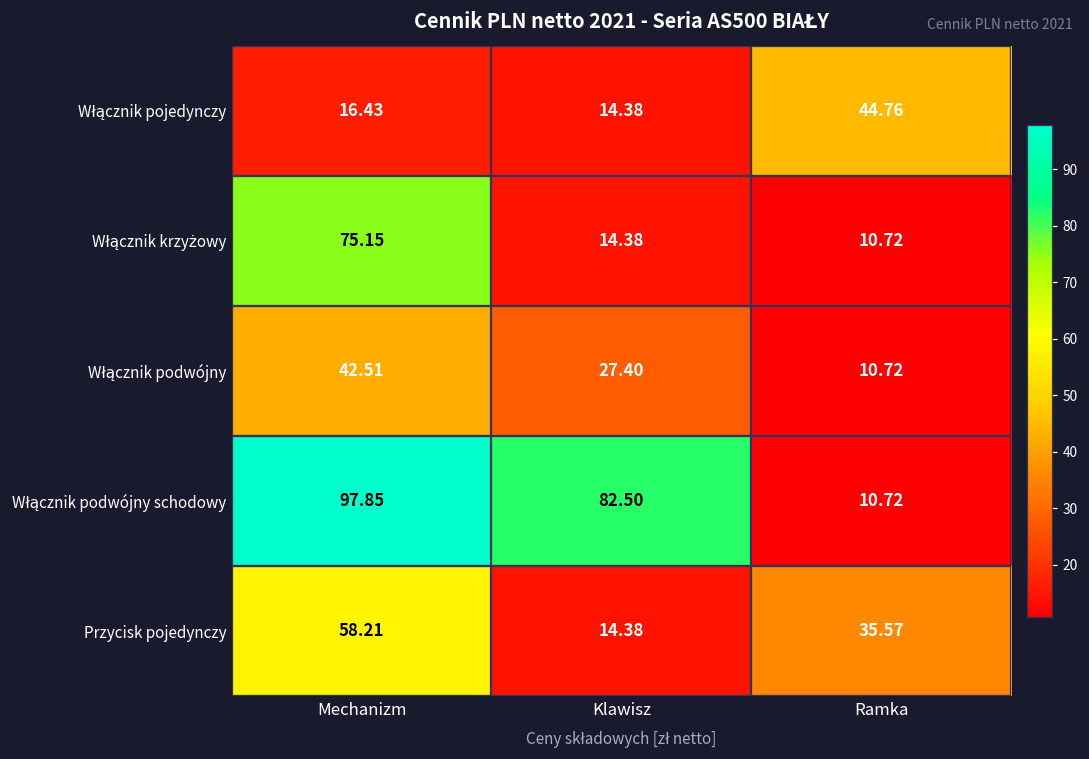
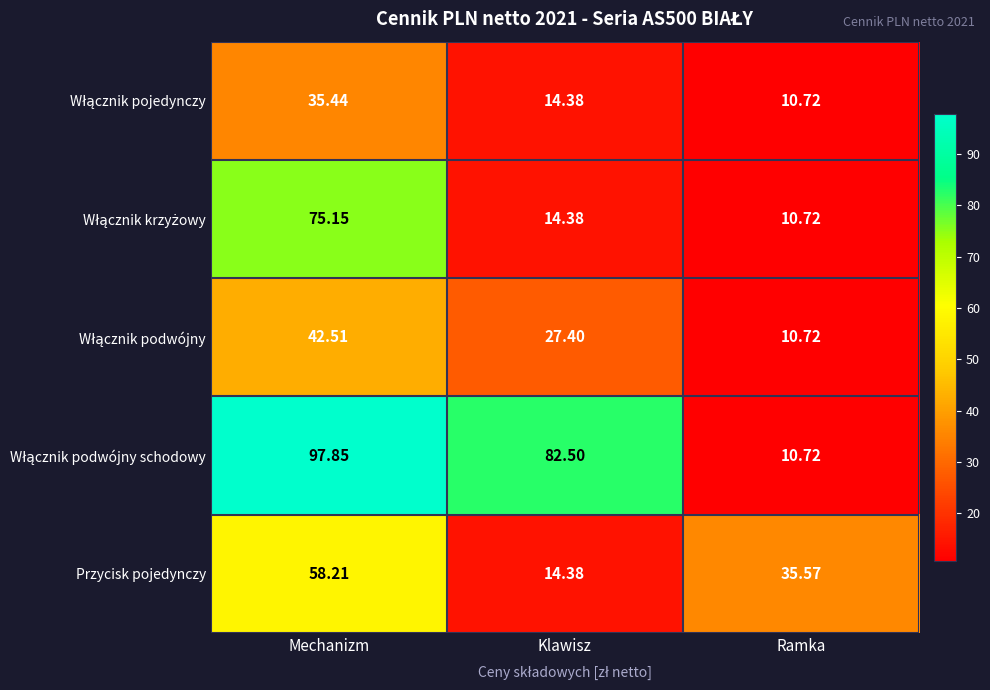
Włącznik pojedynczy, Mechanizm: 16.43 -> 35.44
Włącznik pojedynczy, Ramka: 44.76 -> 10.72
